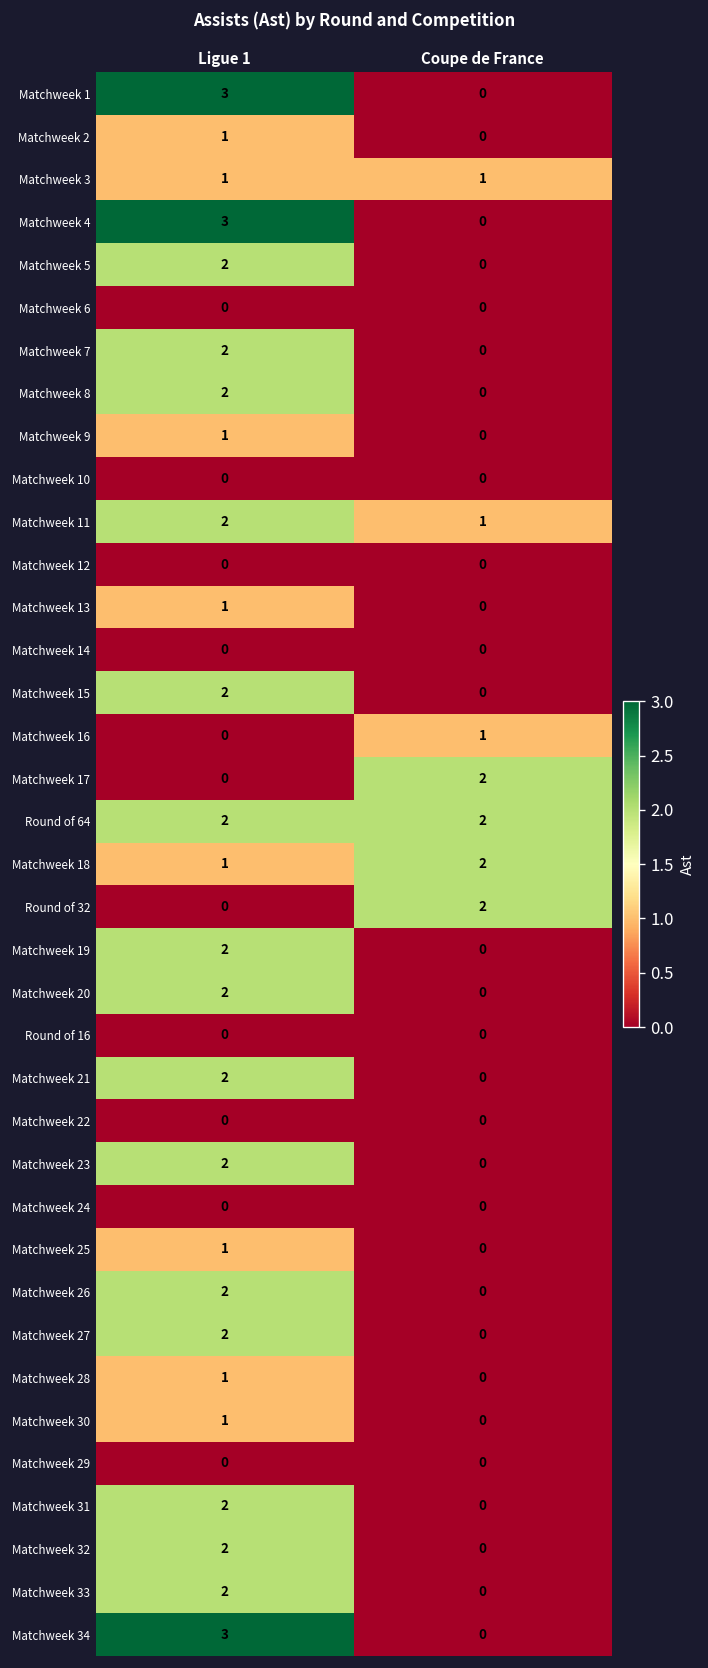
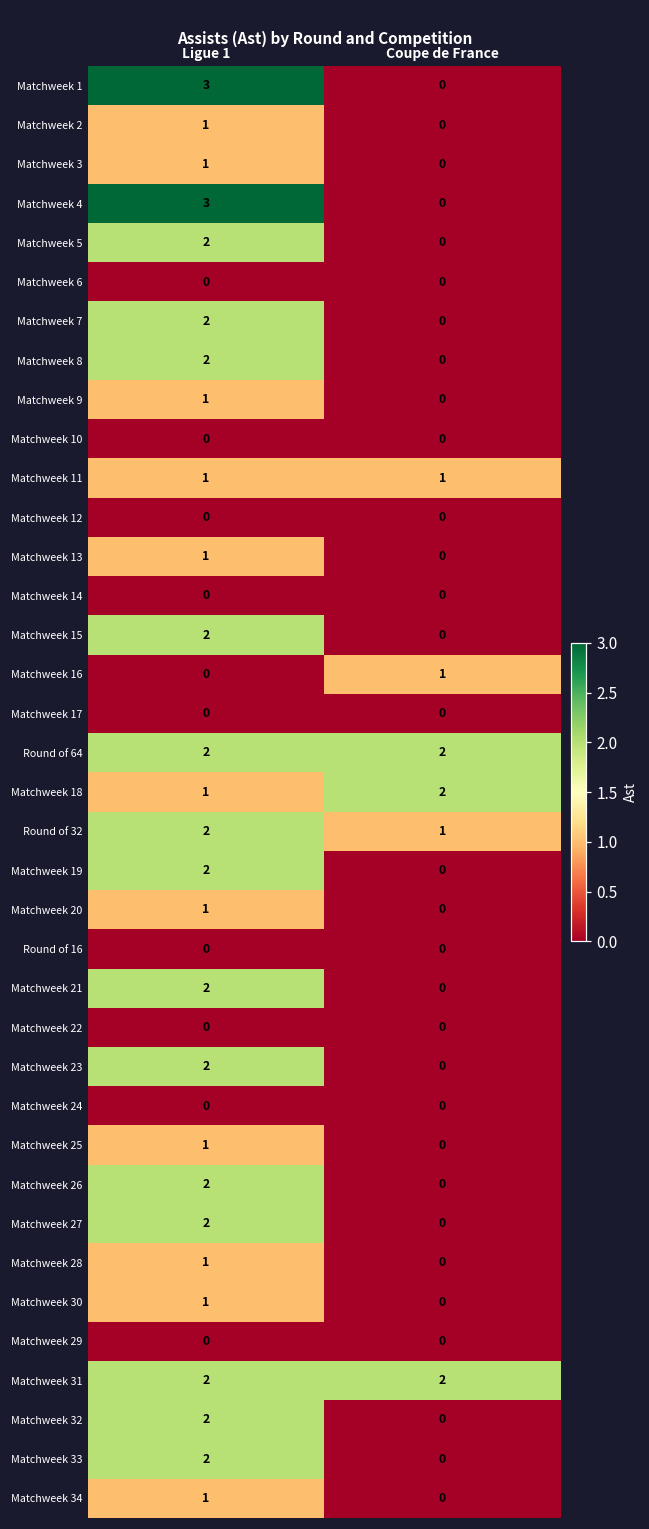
Matchweek 3, Coupe de France: 1 -> 0
Matchweek 11, Ligue 1: 2 -> 1
Matchweek 17, Coupe de France: 2 -> 0
Round of 32, Ligue 1: 0 -> 2
Round of 32, Coupe de France: 2 -> 1
Matchweek 20, Ligue 1: 2 -> 1
Matchweek 31, Coupe de France: 0 -> 2
Matchweek 34, Ligue 1: 3 -> 1
